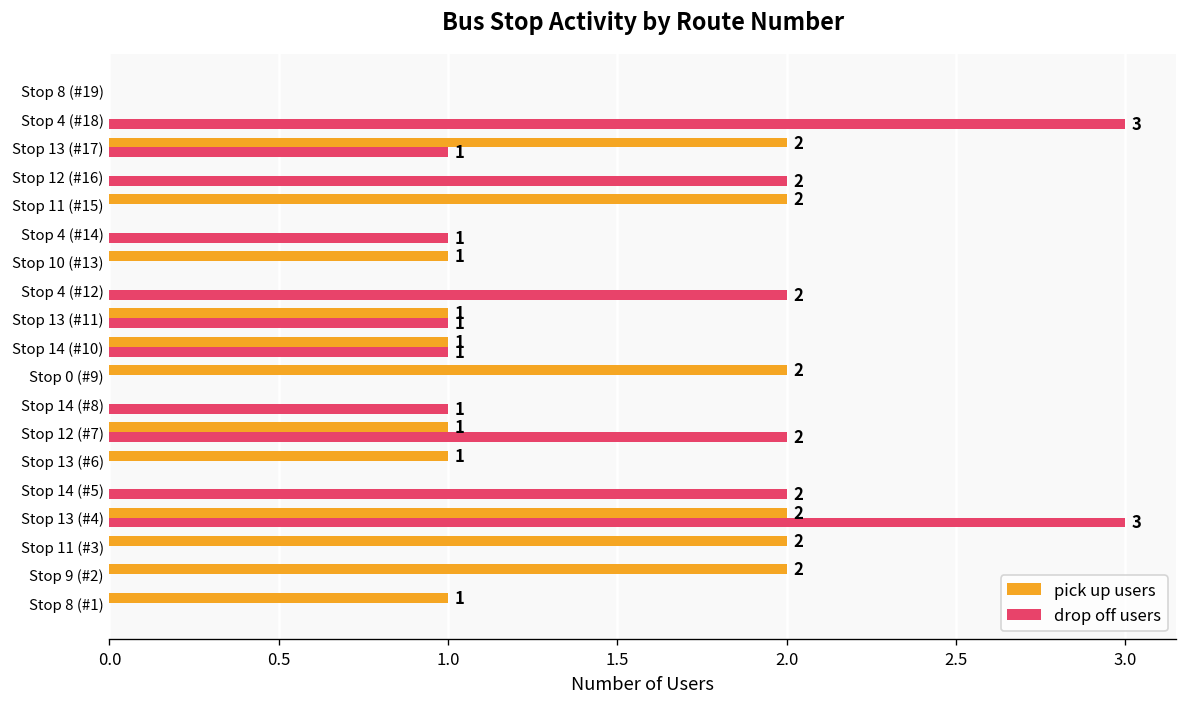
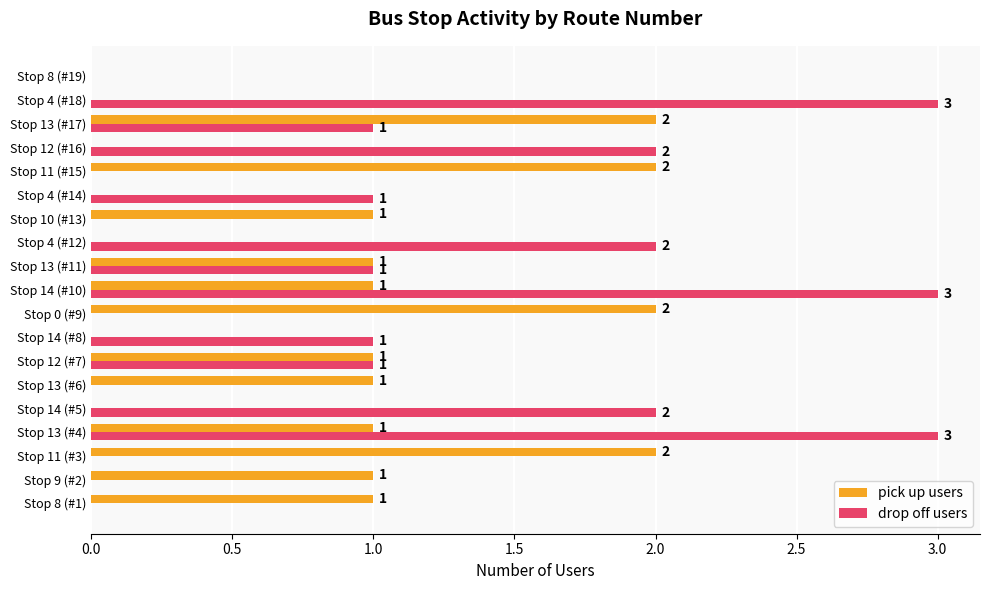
drop off users, Stop 14 (#10): 1 -> 3
drop off users, Stop 12 (#7): 2 -> 1
pick up users, Stop 13 (#4): 2 -> 1
pick up users, Stop 9 (#2): 2 -> 1
